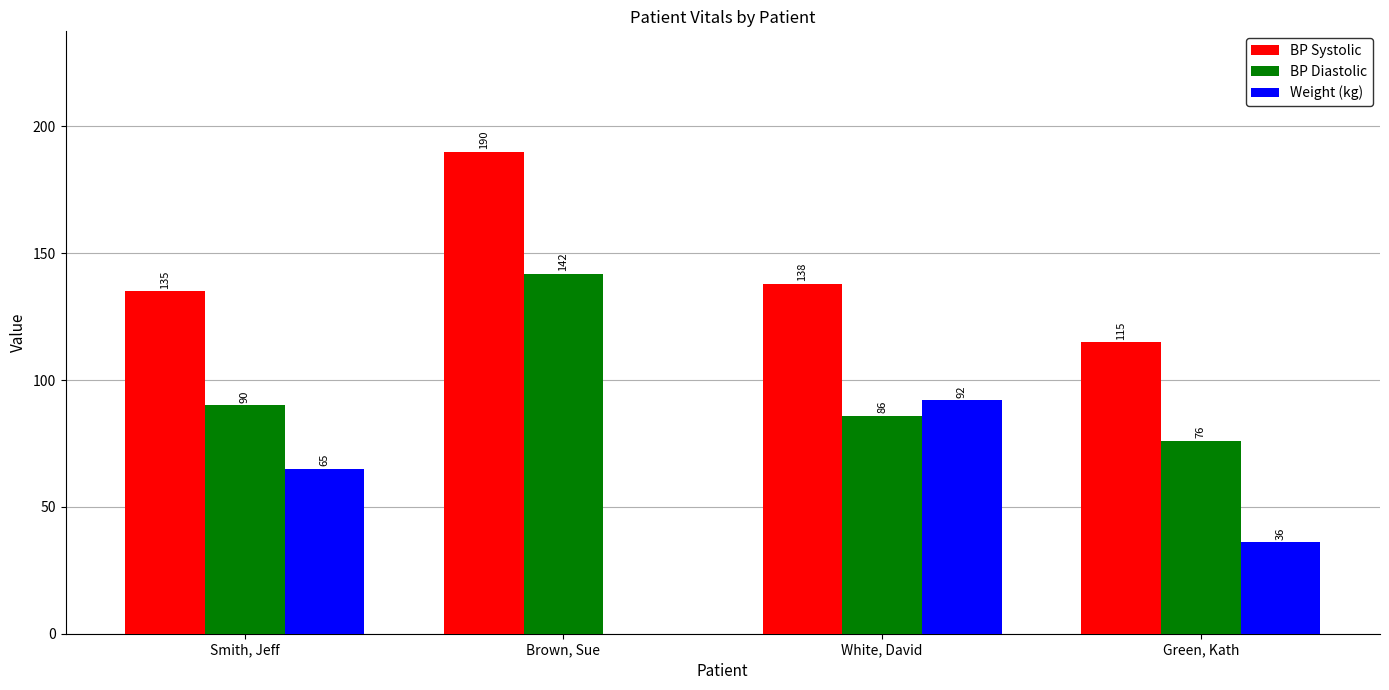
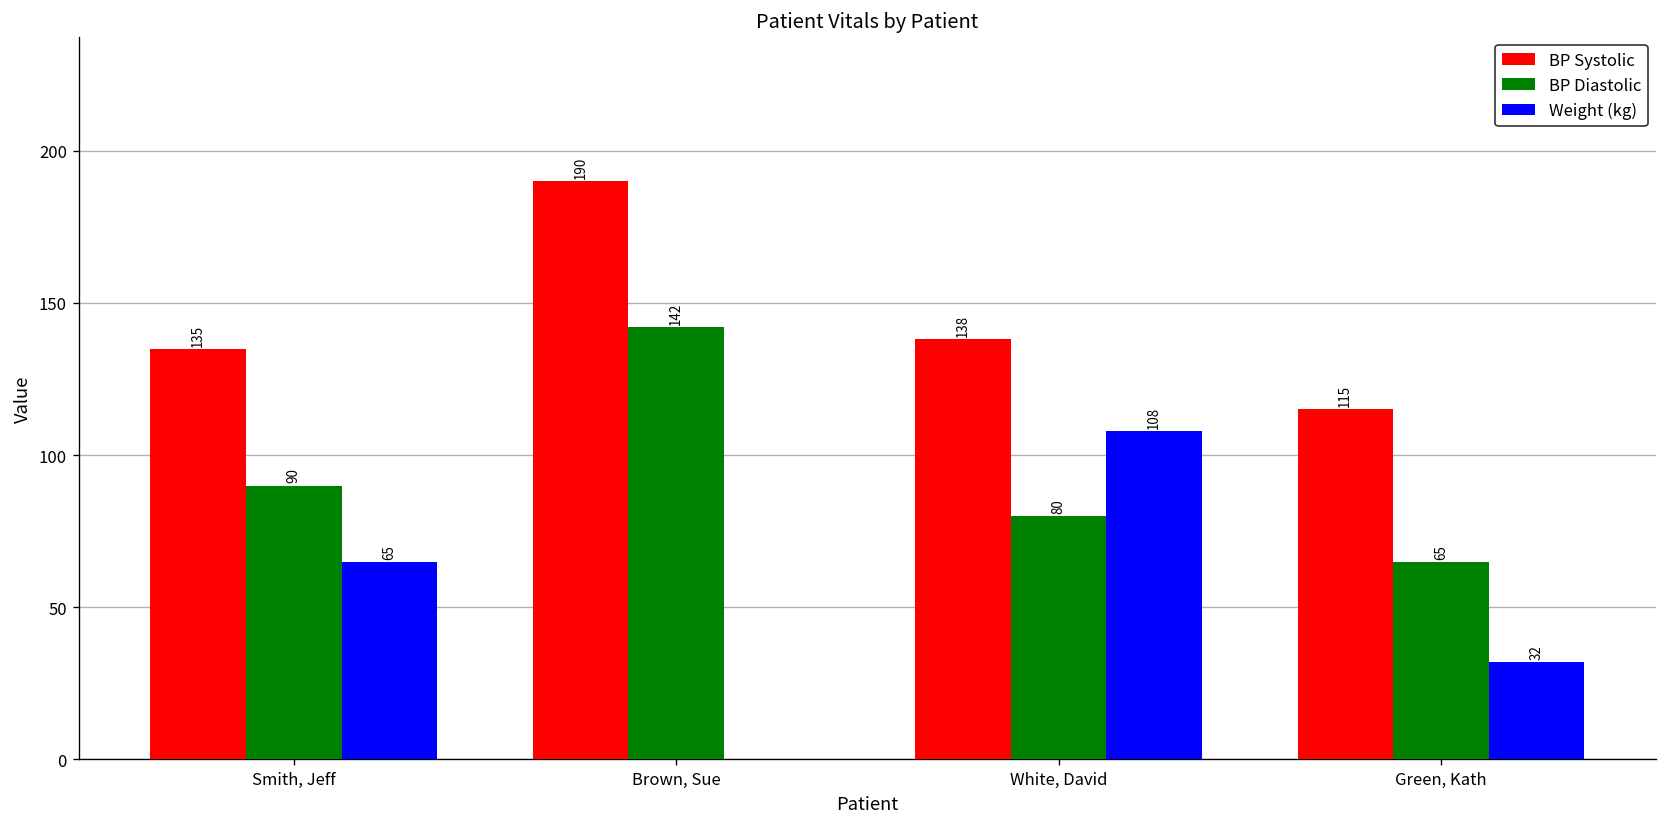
BP Diastolic, White, David: 86 -> 80
Weight (kg), White, David: 92 -> 108
BP Diastolic, Green, Kath: 76 -> 65
Weight (kg), Green, Kath: 36 -> 32
